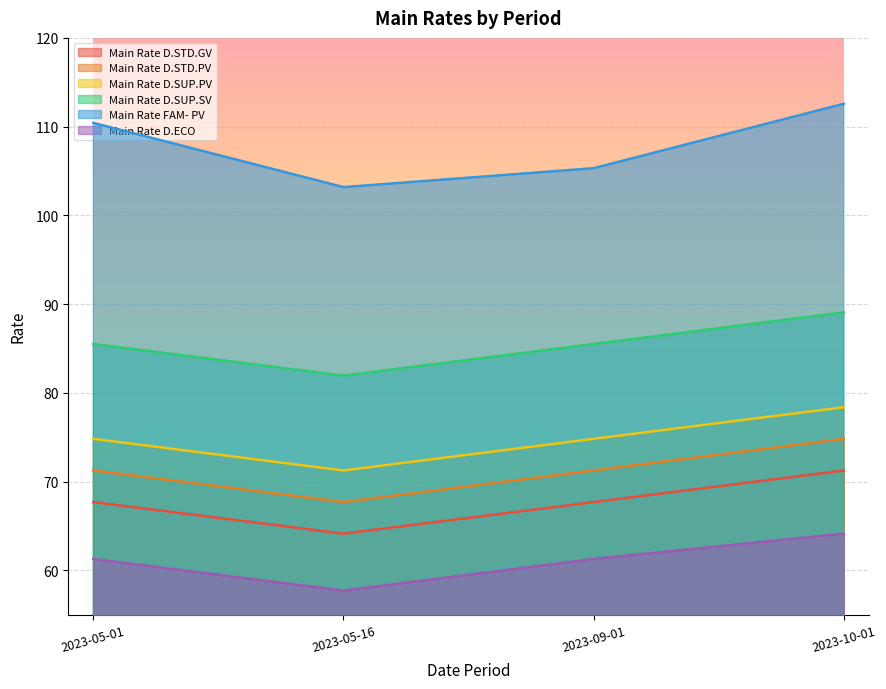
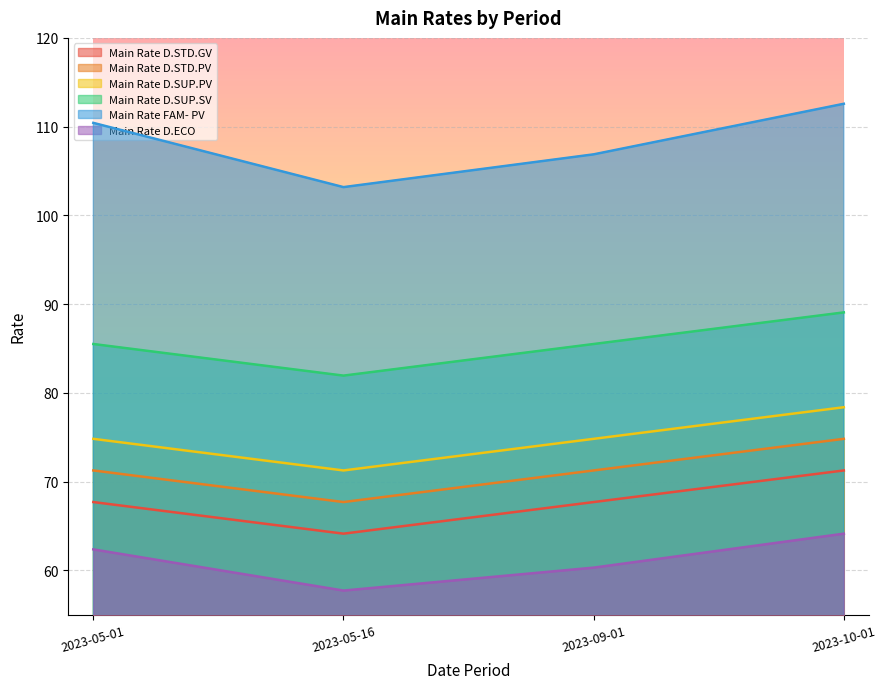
Main Rate D.ECO, 2023-05-01: 61 -> 62
Main Rate FAM- PV, 2023-09-01: 105 -> 107
Main Rate D.ECO, 2023-09-01: 61 -> 60
